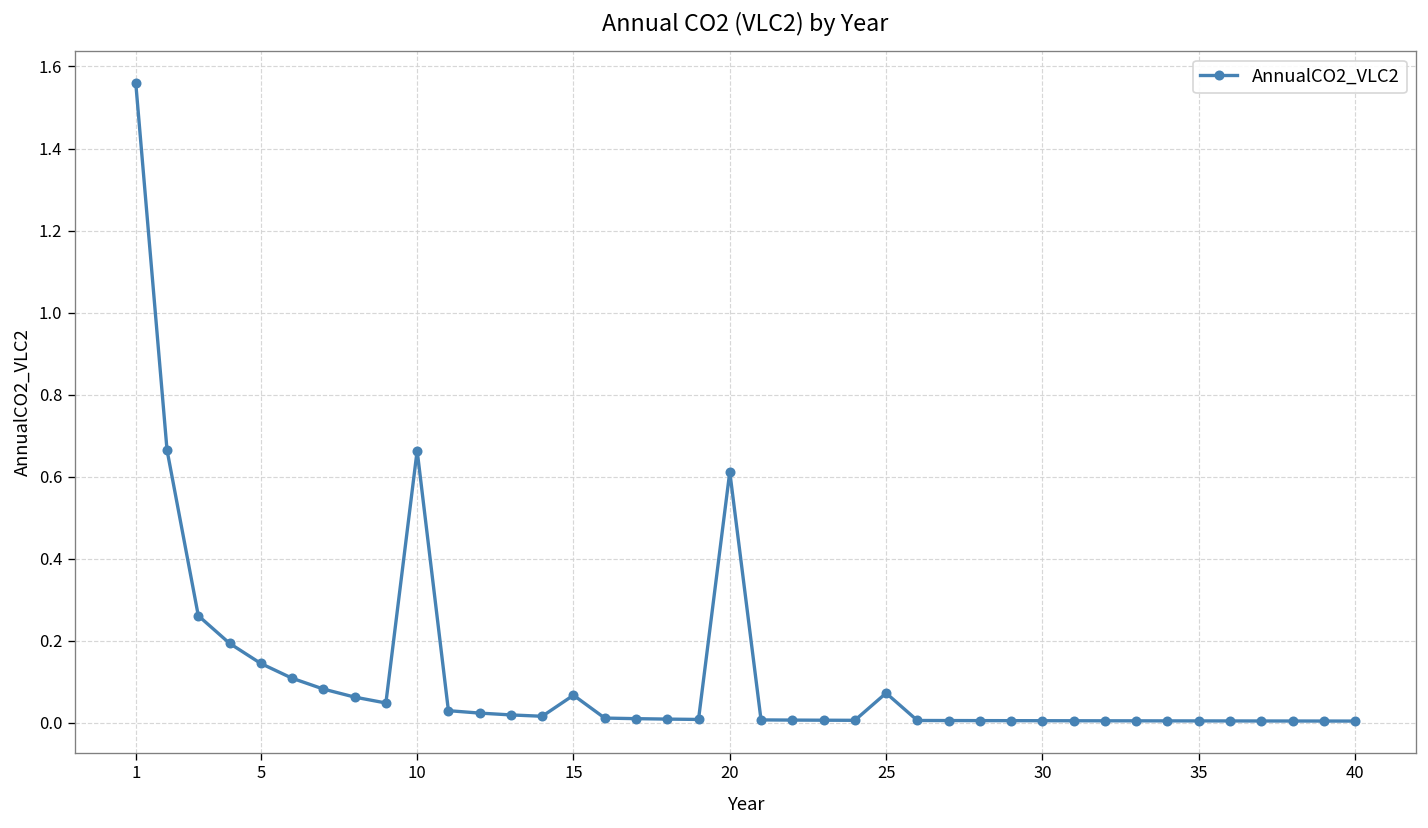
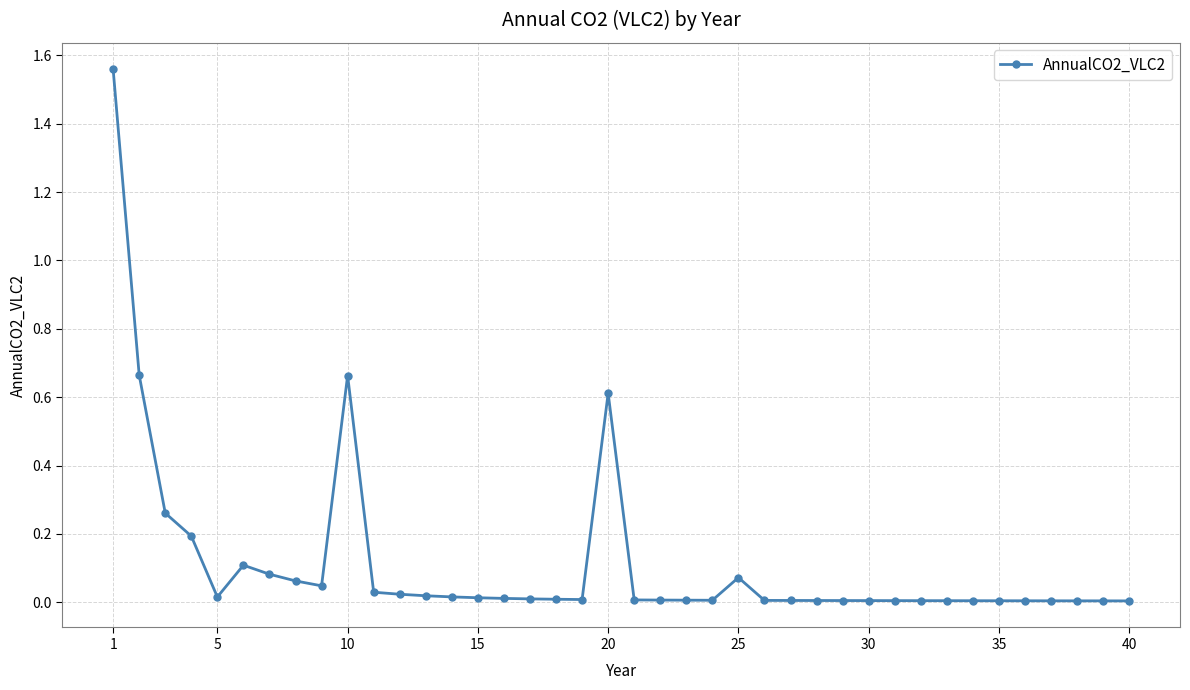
5: 0.14 -> 0.02
15: 0.07 -> 0.01
